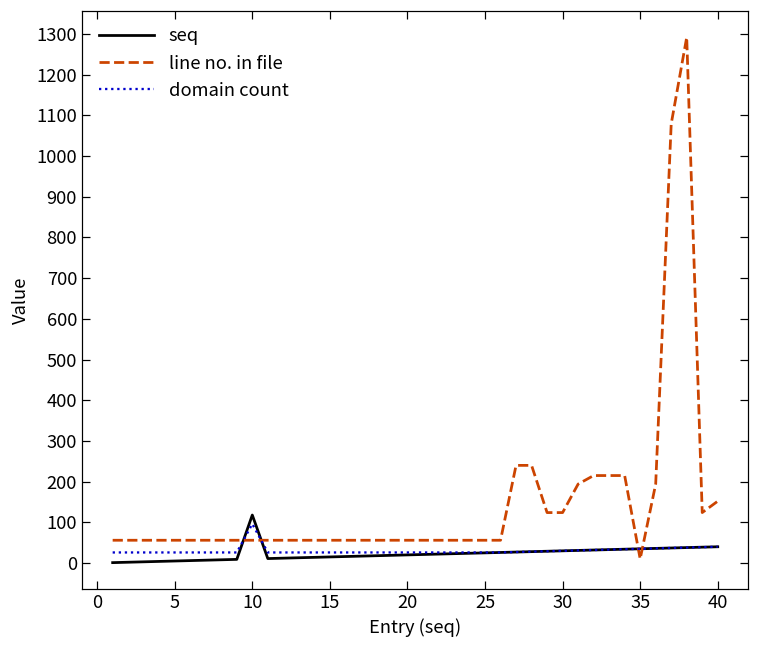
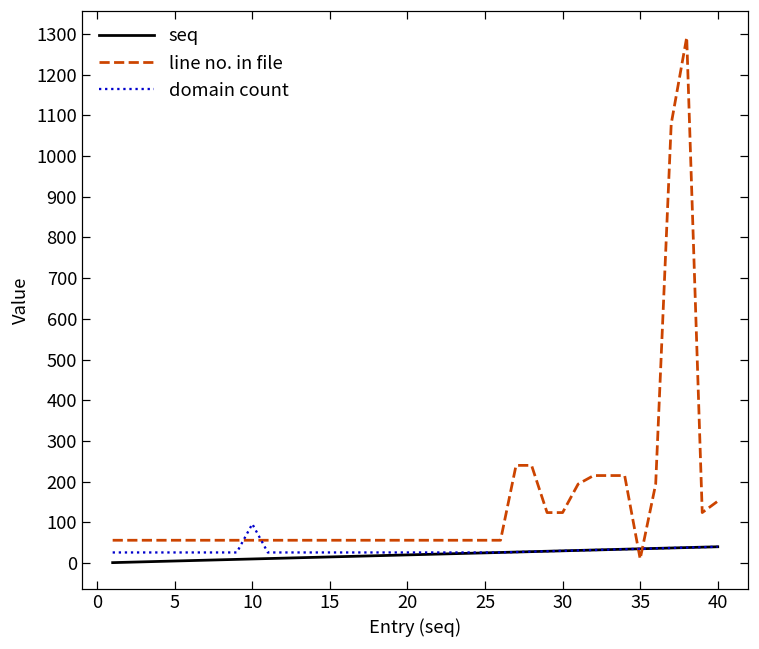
seq, 10: 120 -> 10
